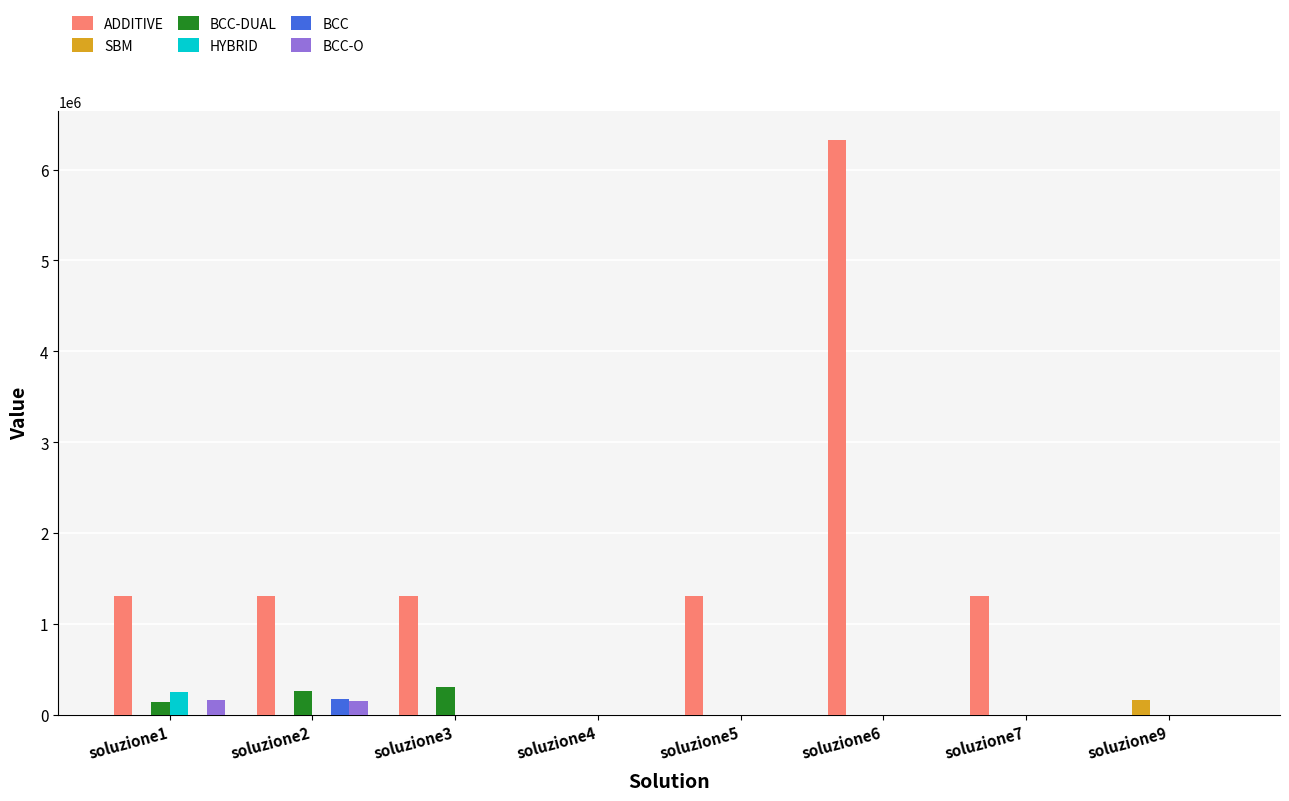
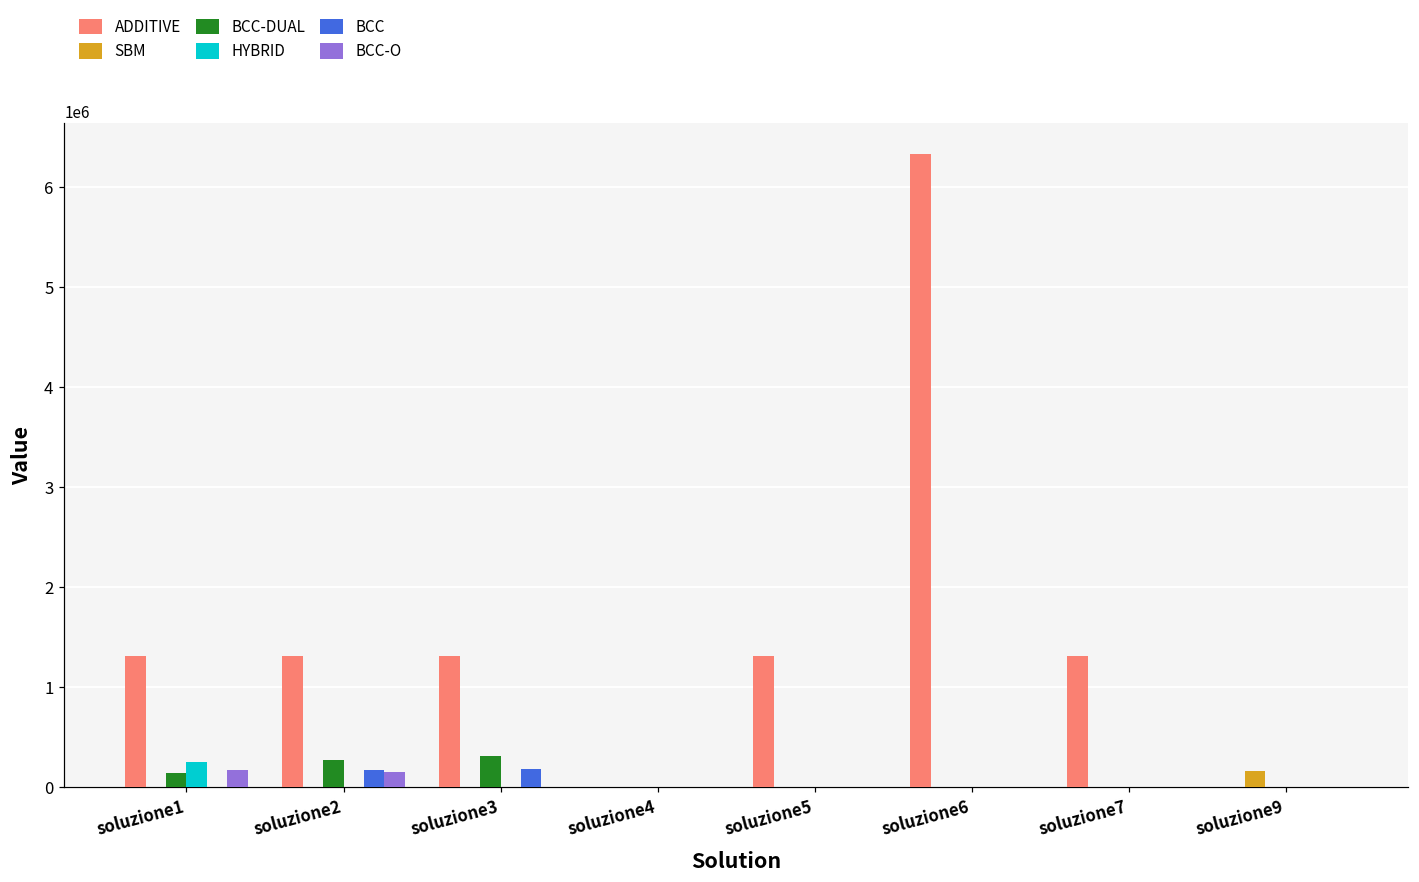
BCC, soluzione3: 0 -> 200000
